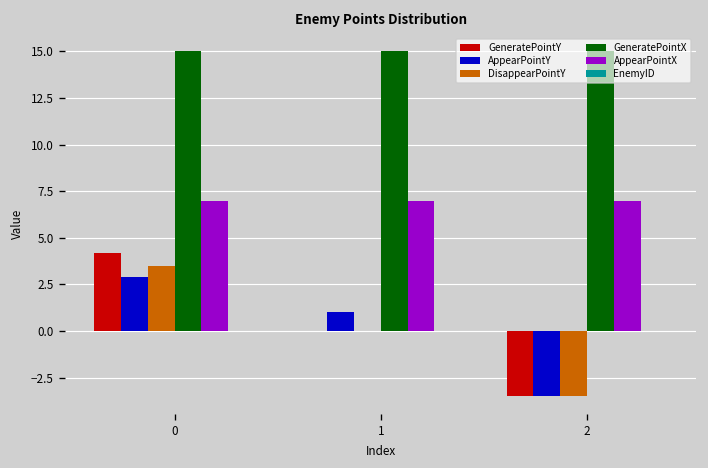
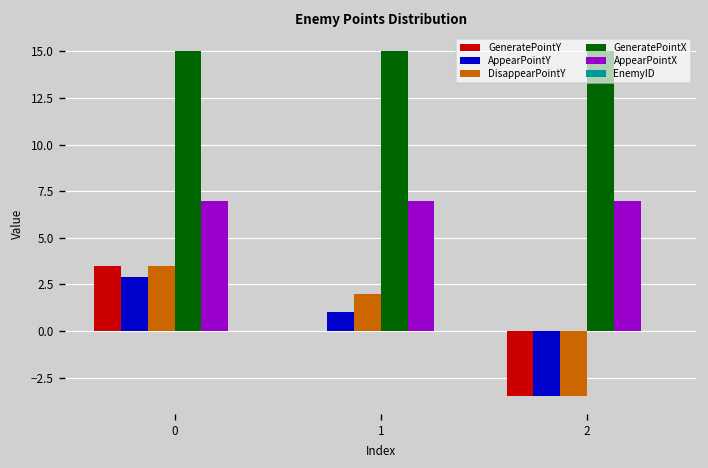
GeneratePointY, 0: 4.2 -> 3.5
DisappearPointY, 1: 0 -> 2
